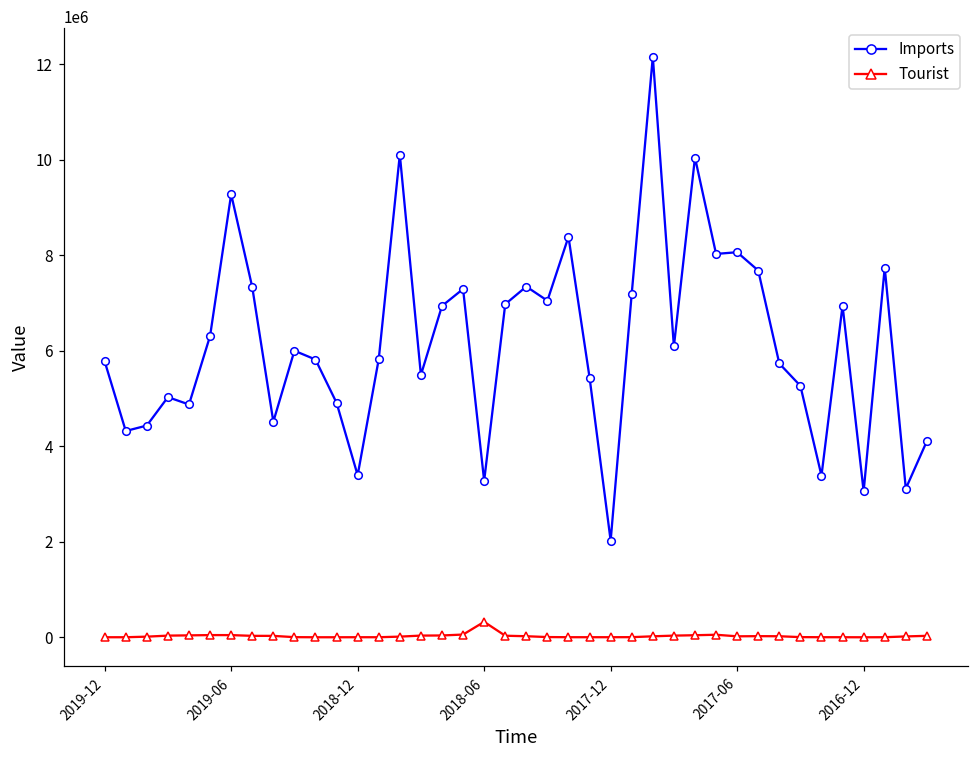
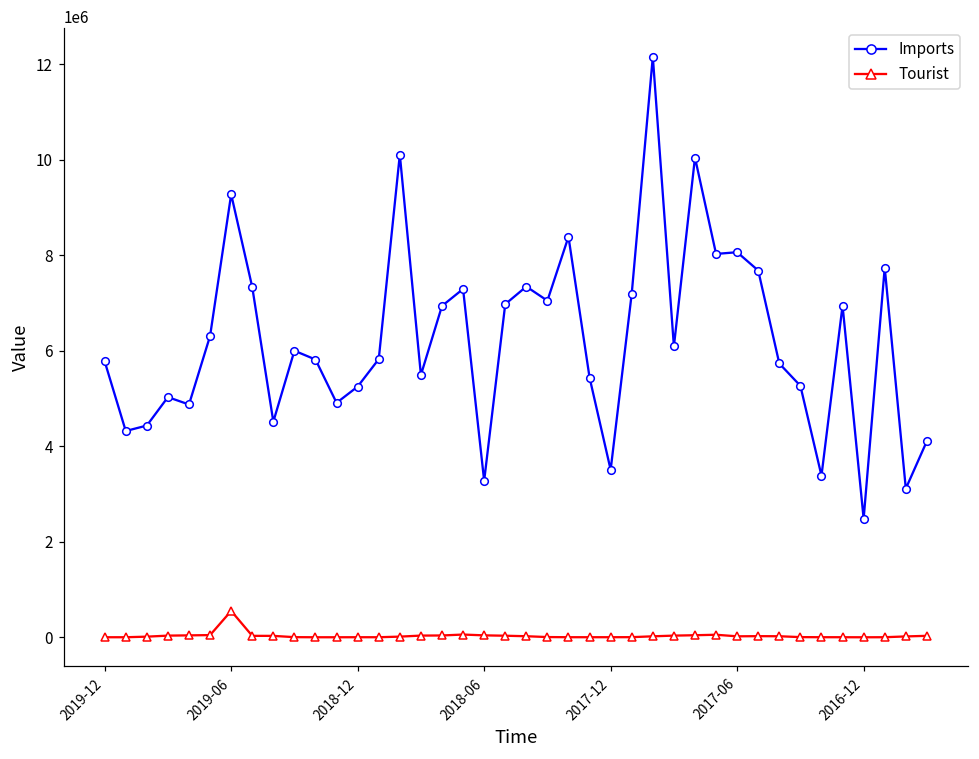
Tourist, 2019-06: 0 -> 600000
Imports, 2018-12: 3400000 -> 5200000
Tourist, 2018-06: 300000 -> 0
Imports, 2017-12: 2000000 -> 3500000
Imports, 2016-12: 3100000 -> 2500000
